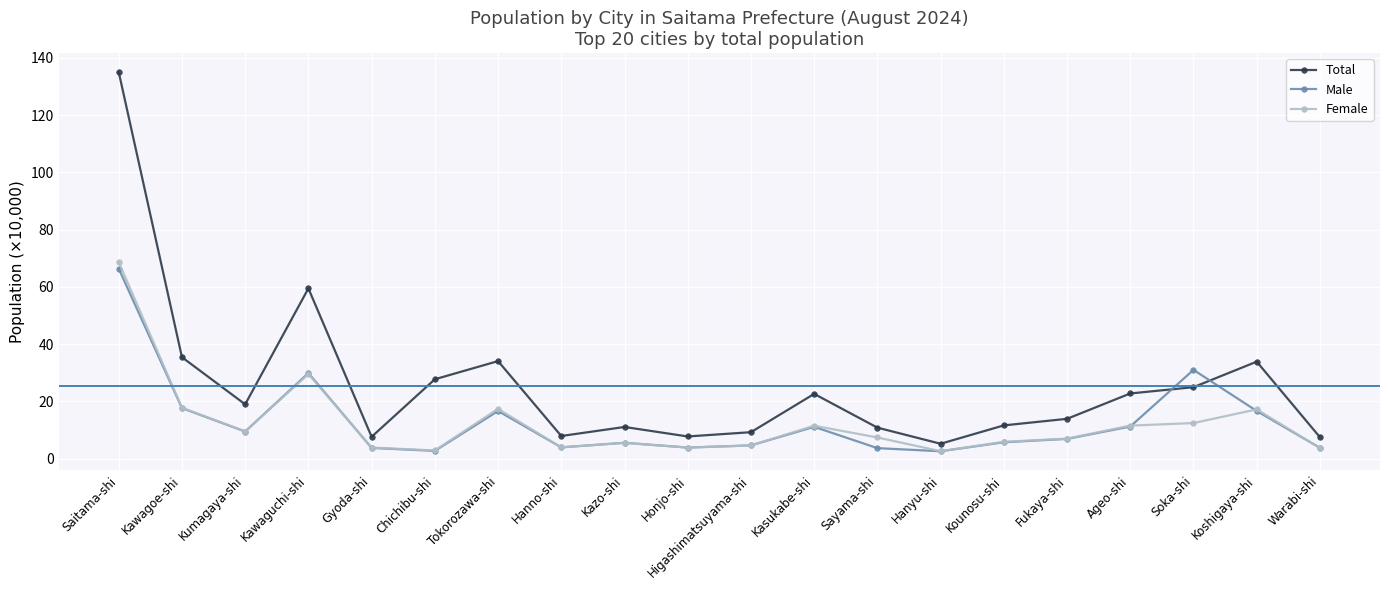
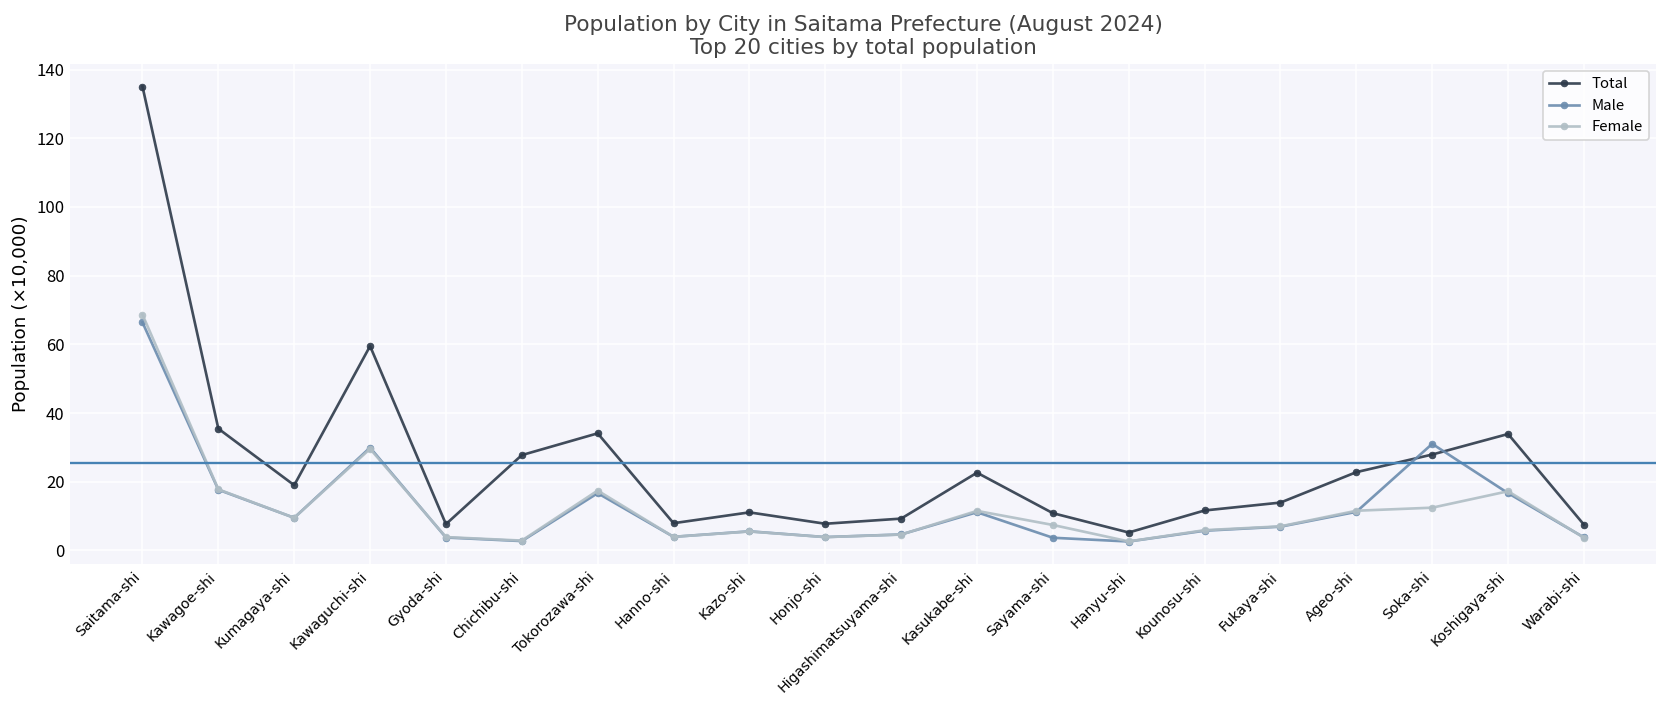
Total, Soka-shi: 25 -> 28
